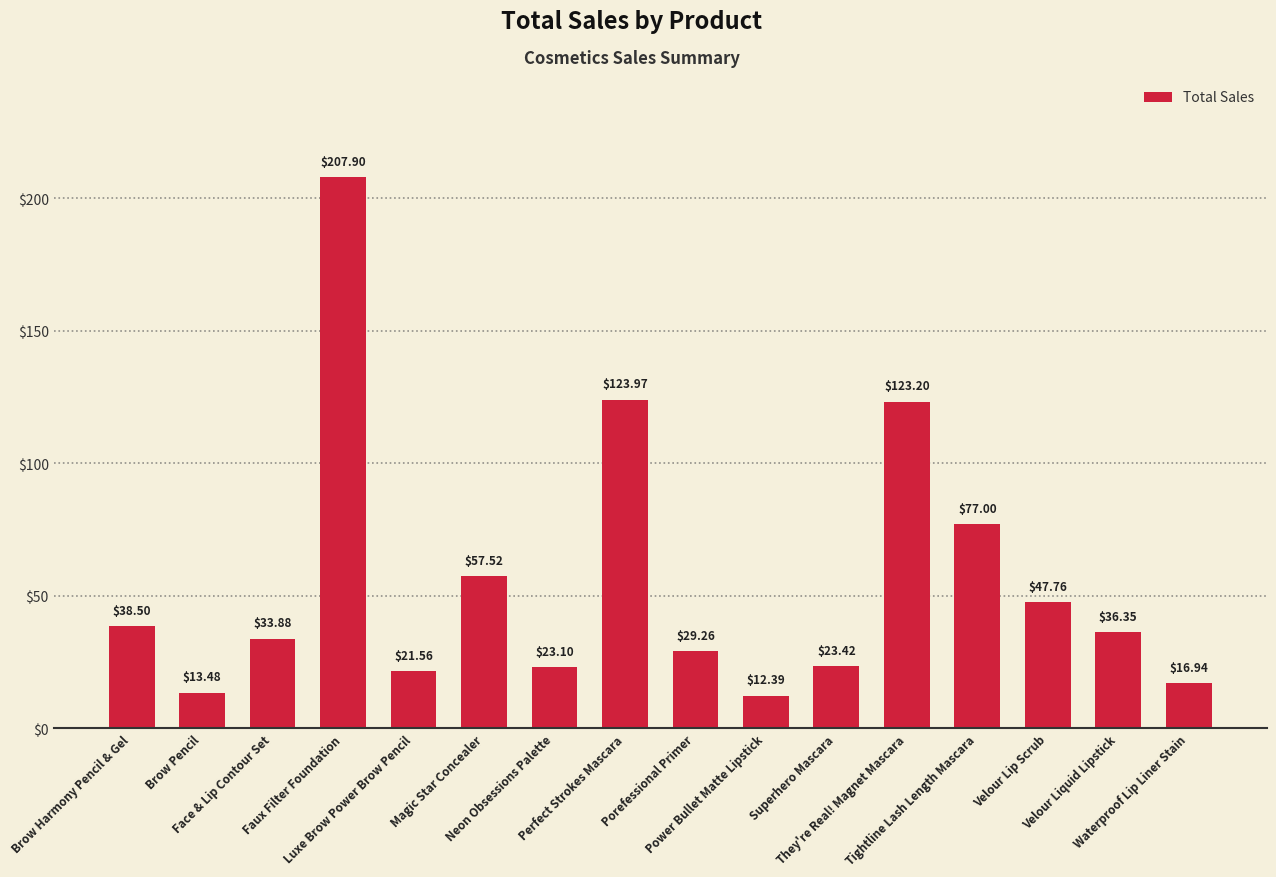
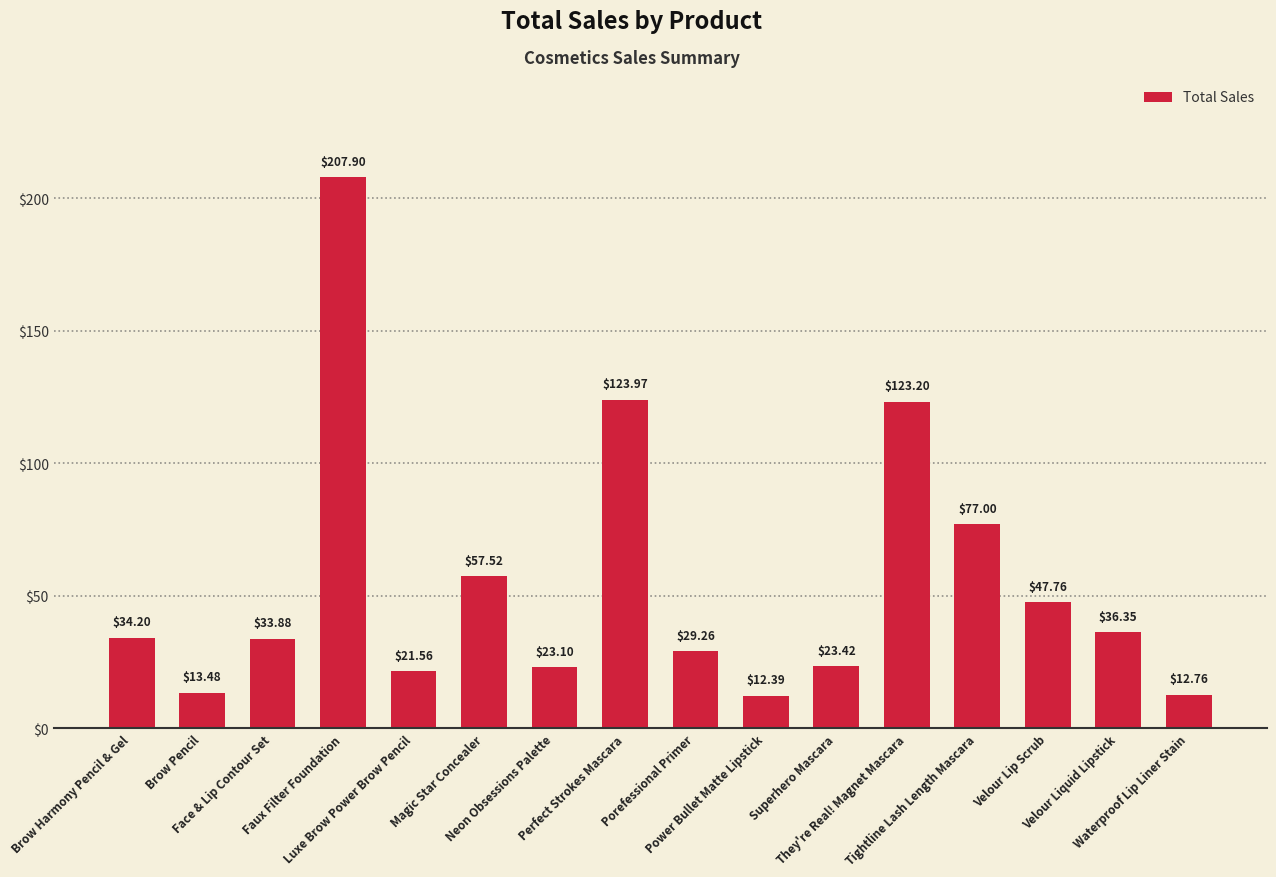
Brow Harmony Pencil & Gel: $38.50 -> $34.20
Waterproof Lip Liner Stain: $16.94 -> $12.76
